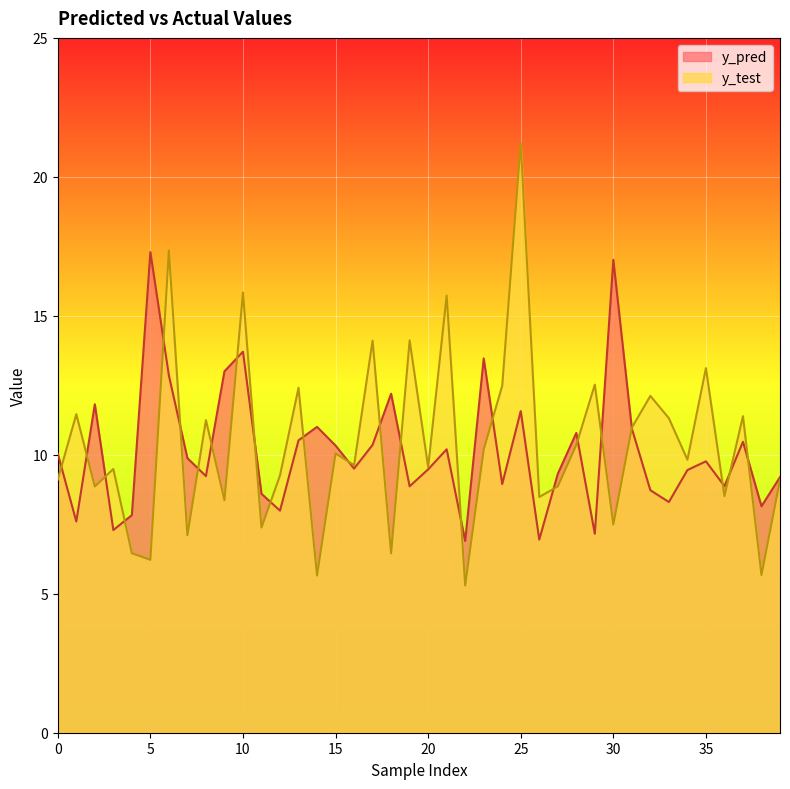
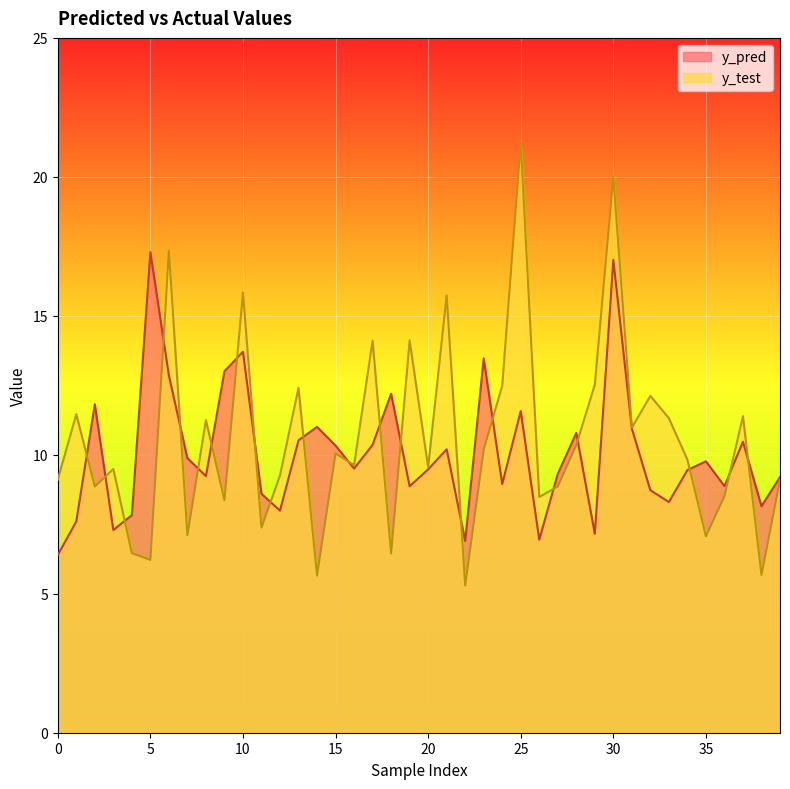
y_pred, 0: 10.0 -> 6.4
y_test, 30: 7.5 -> 20.0
y_test, 35: 13.1 -> 7.1
